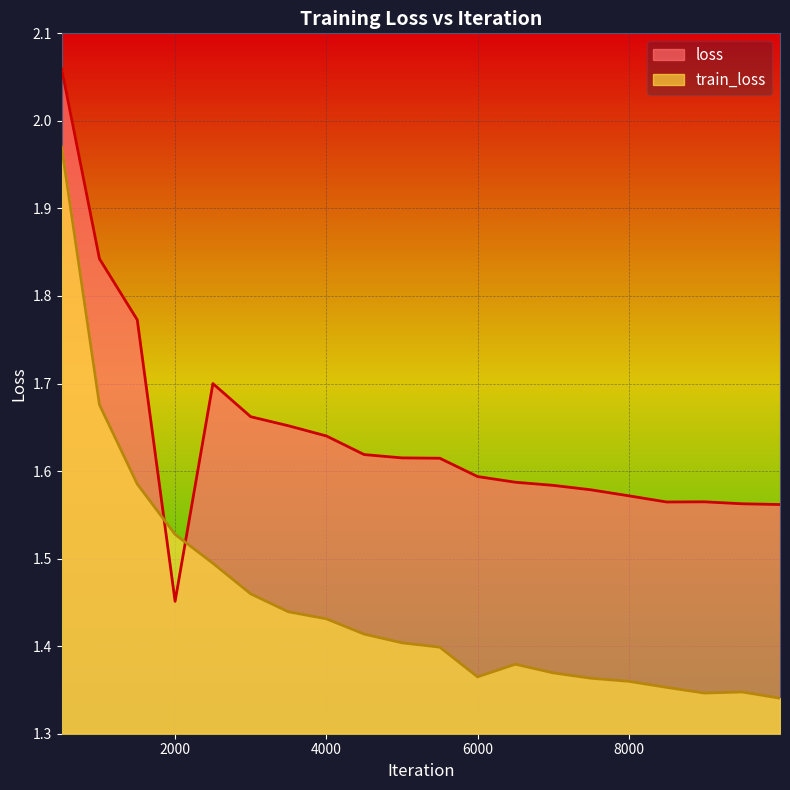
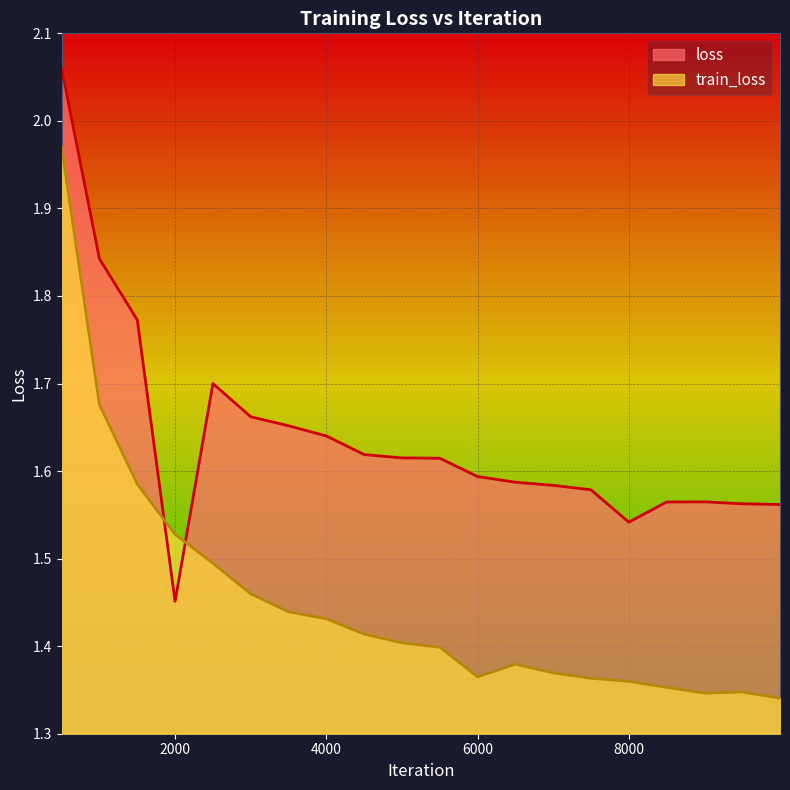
loss, 8000: 1.57 -> 1.54
